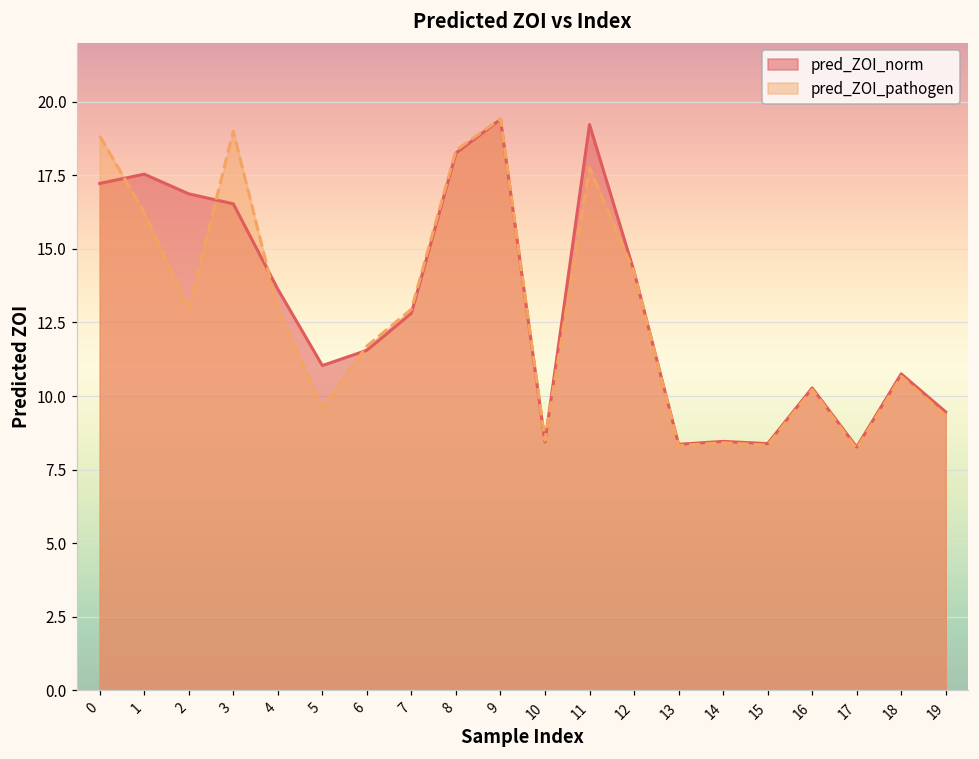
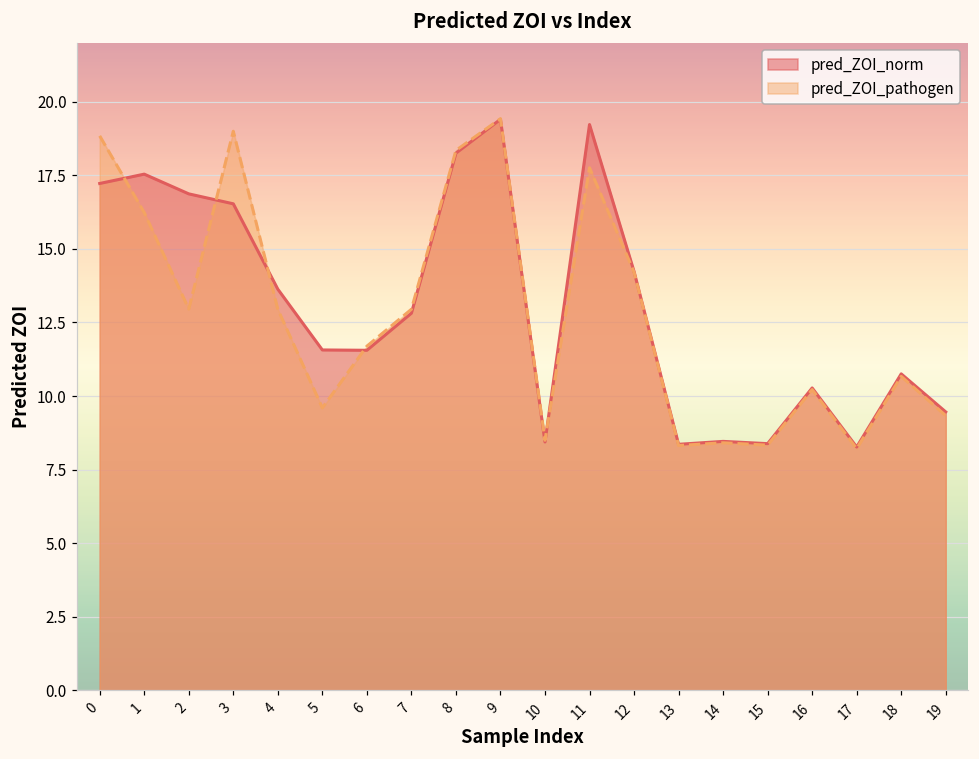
pred_ZOI_norm, 5: 11.0 -> 11.6
